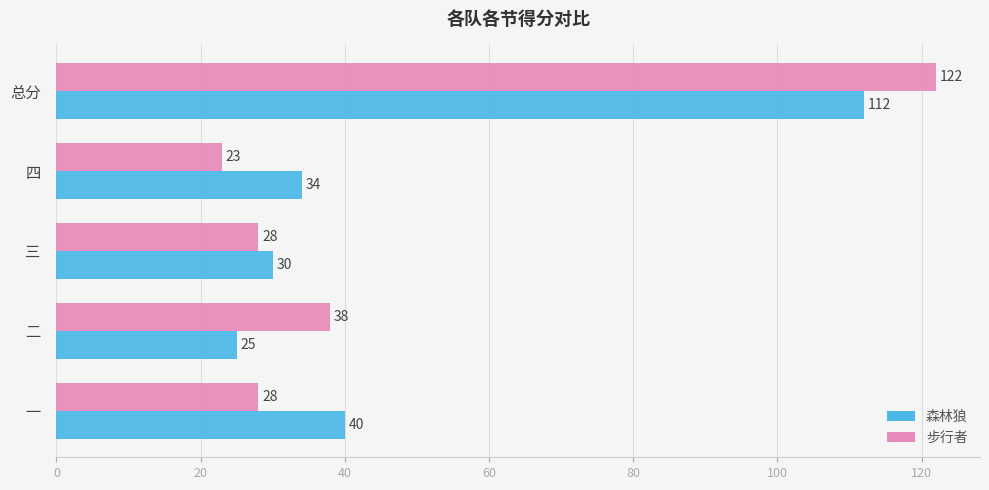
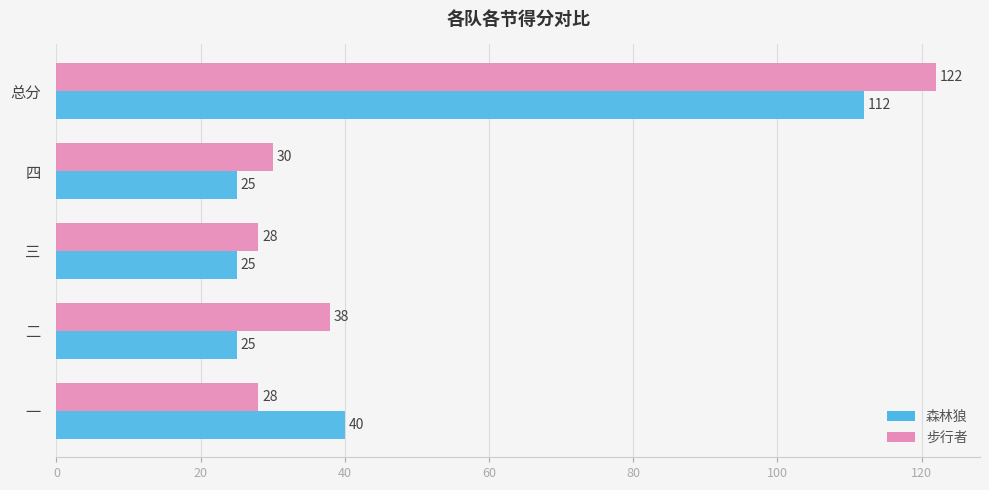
步行者, 四: 23 -> 30
森林狼, 四: 34 -> 25
森林狼, 三: 30 -> 25
